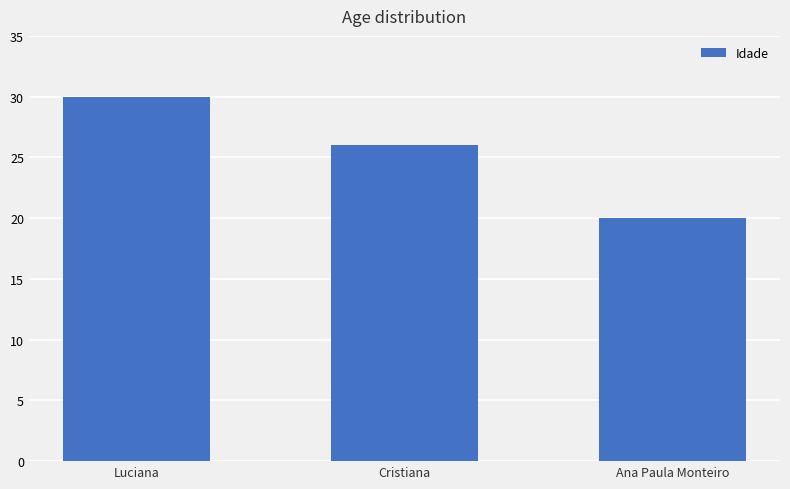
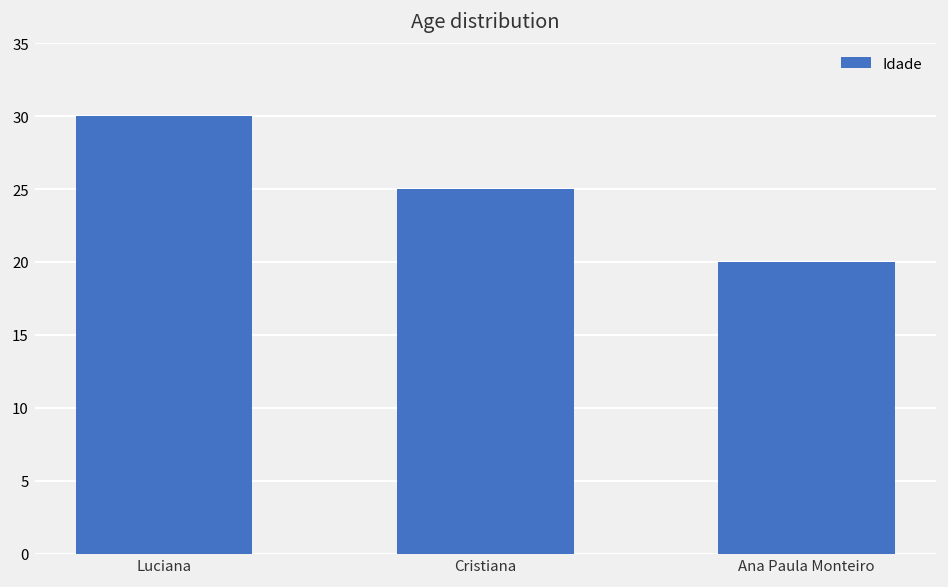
Cristiana: 26 -> 25
